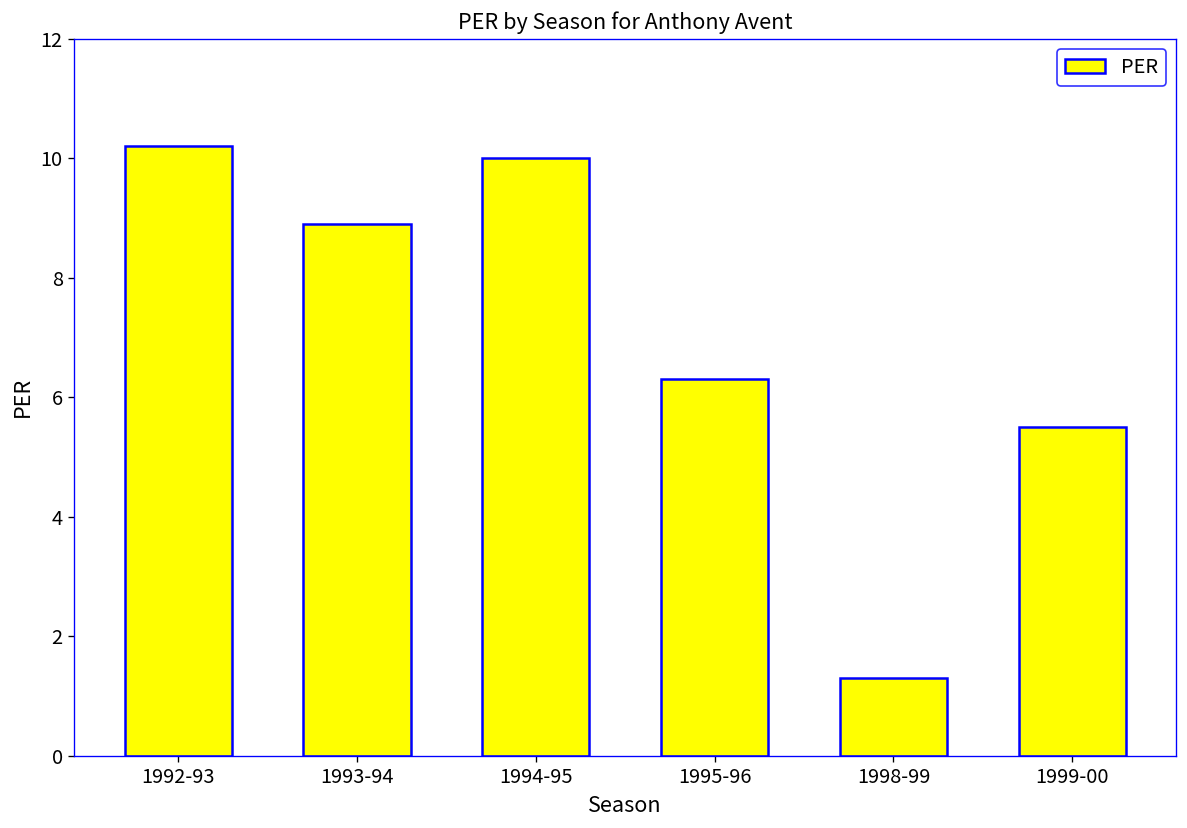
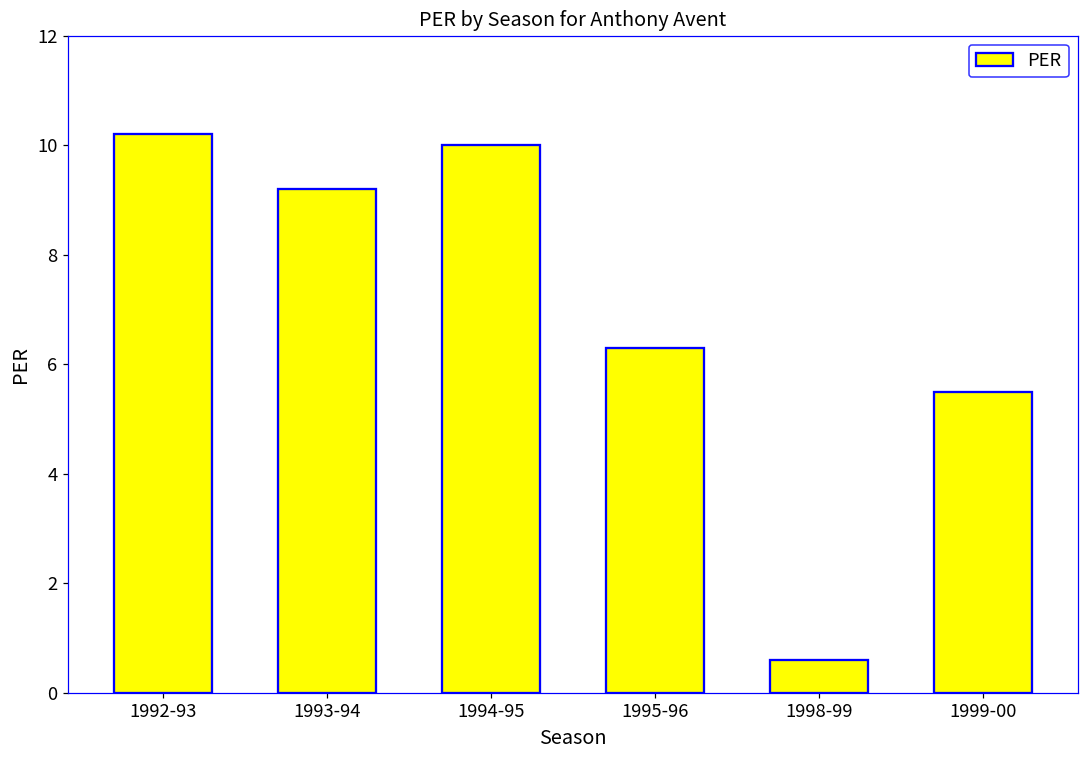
1993-94: 8.9 -> 9.2
1998-99: 1.3 -> 0.6
